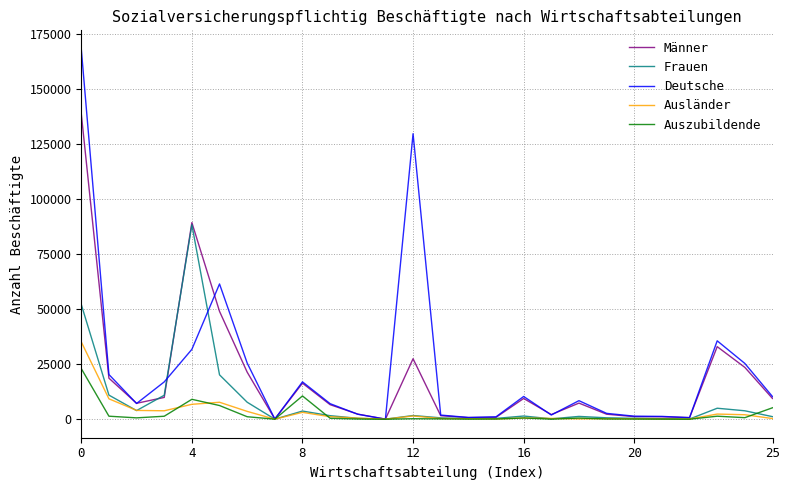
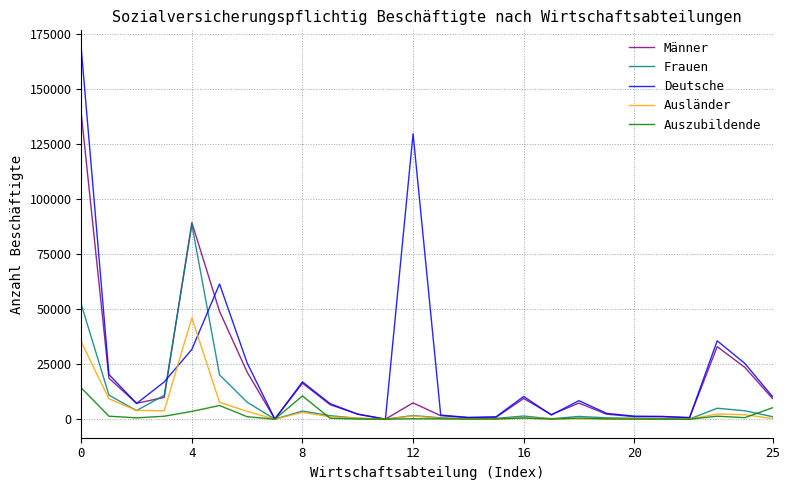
Auszubildende, 0: 23000 -> 14000
Ausländer, 4: 7000 -> 46000
Auszubildende, 4: 9000 -> 4000
Männer, 12: 27000 -> 7000
